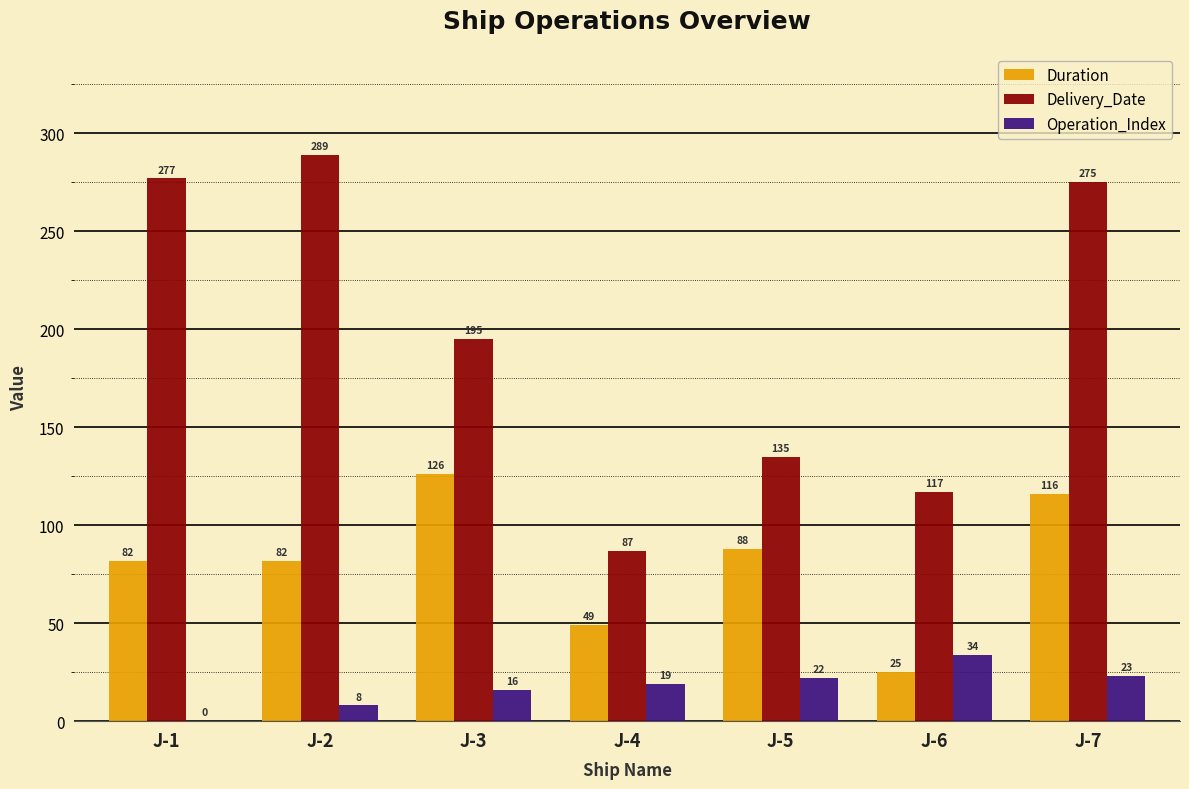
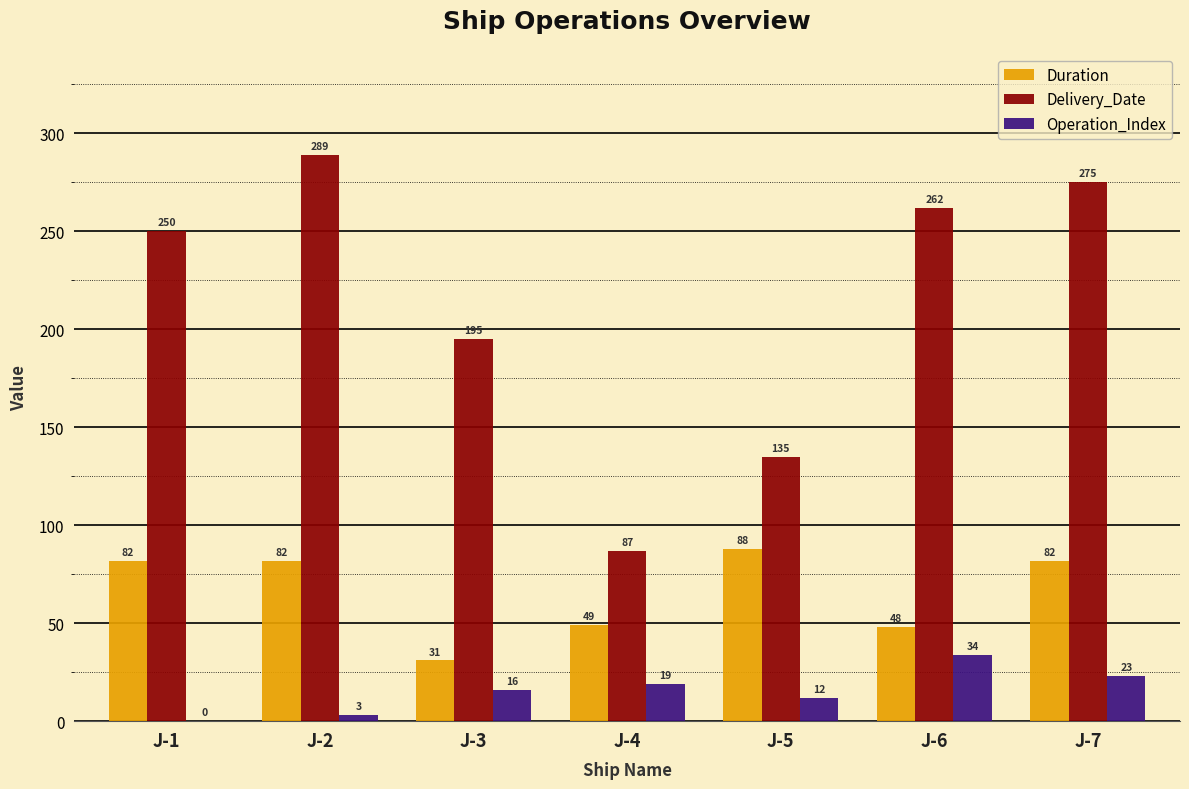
Delivery_Date, J-1: 277 -> 250
Operation_Index, J-2: 8 -> 3
Duration, J-3: 126 -> 31
Operation_Index, J-5: 22 -> 12
Duration, J-6: 25 -> 48
Delivery_Date, J-6: 117 -> 262
Duration, J-7: 116 -> 82
